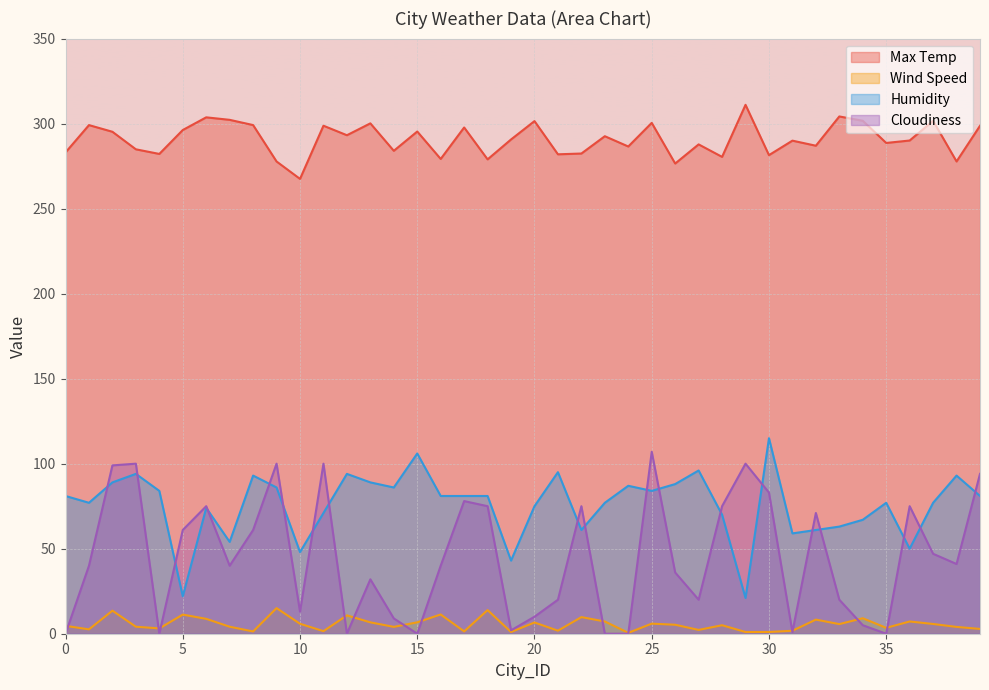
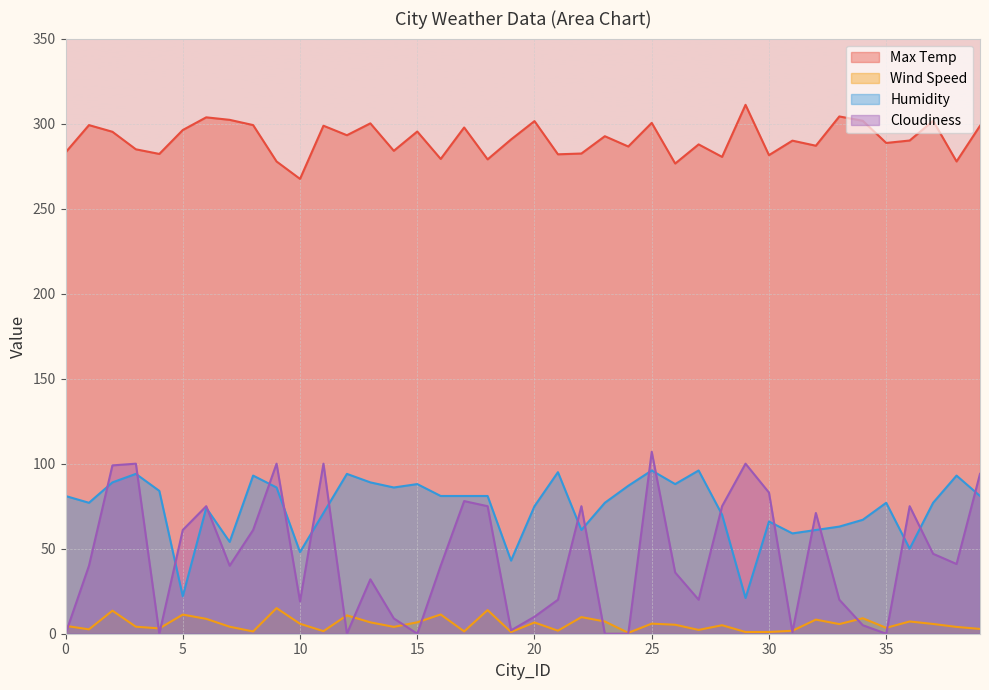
Cloudiness, 10: 13 -> 19
Humidity, 15: 106 -> 88
Humidity, 25: 84 -> 96
Humidity, 30: 115 -> 66
